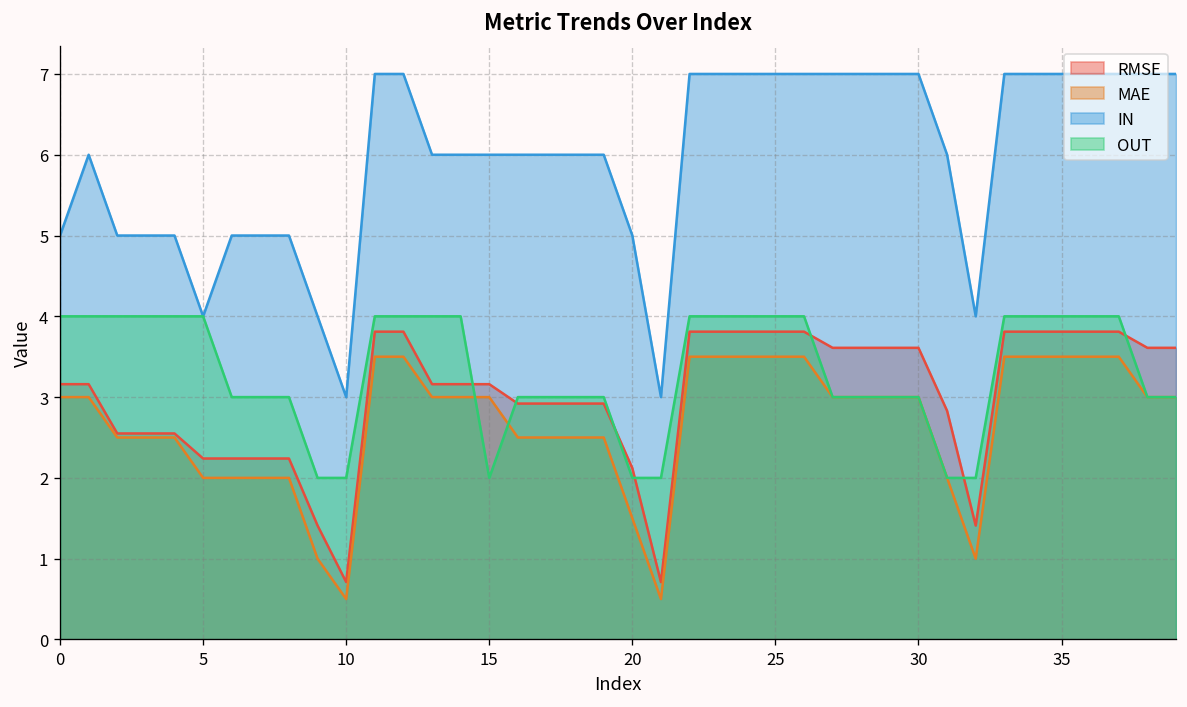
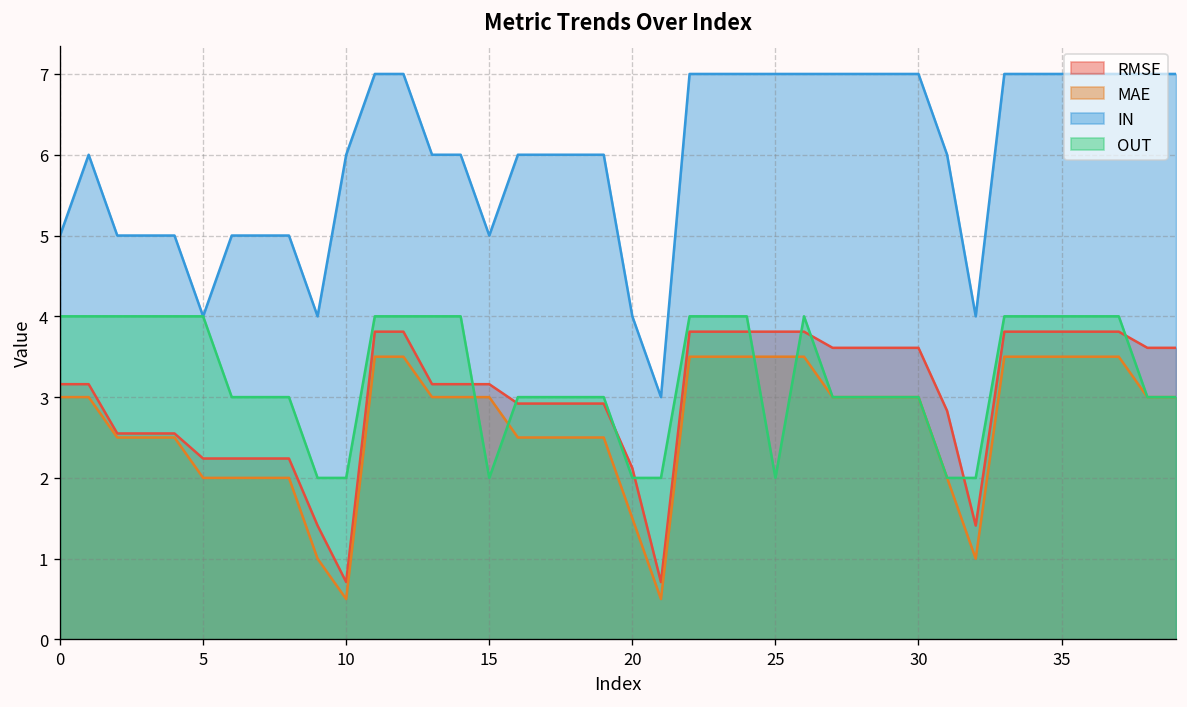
IN, 10: 3 -> 6
IN, 15: 6 -> 5
IN, 20: 5 -> 4
OUT, 25: 4 -> 2
